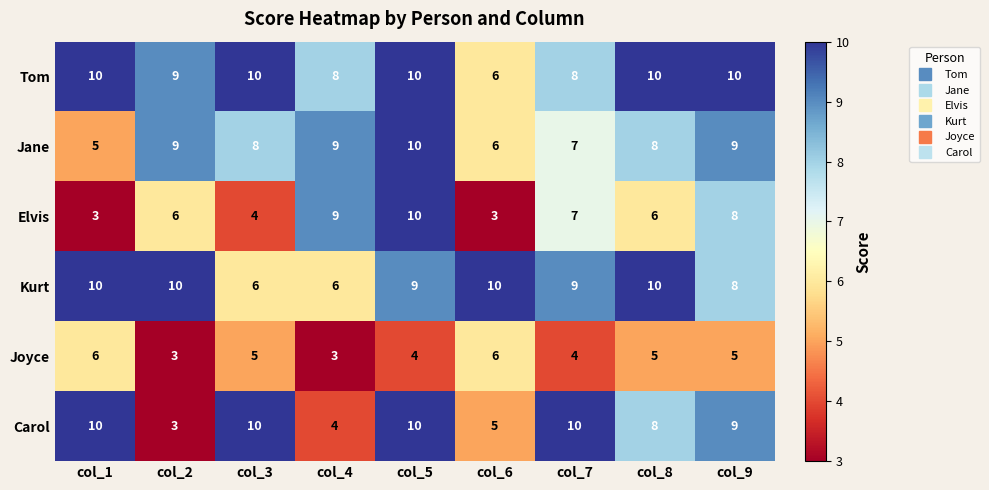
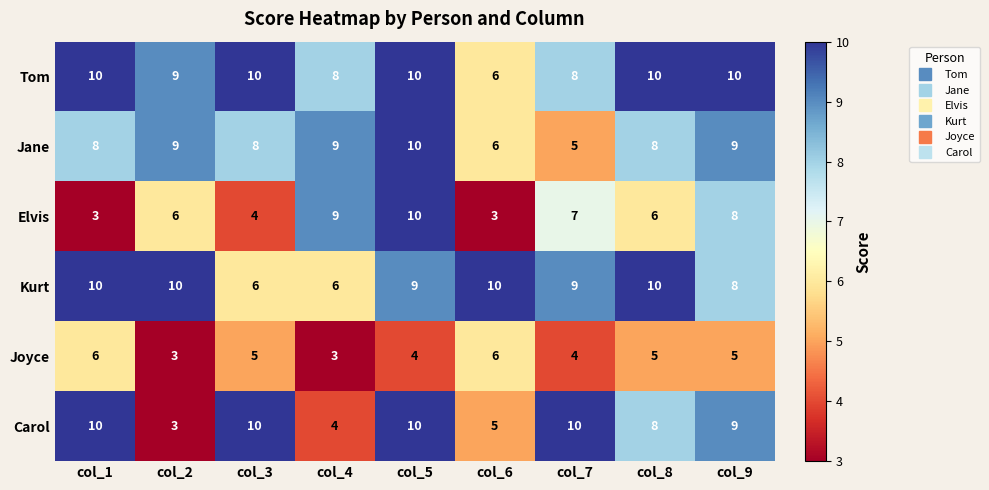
Jane, col_1: 5 -> 8
Jane, col_7: 7 -> 5
